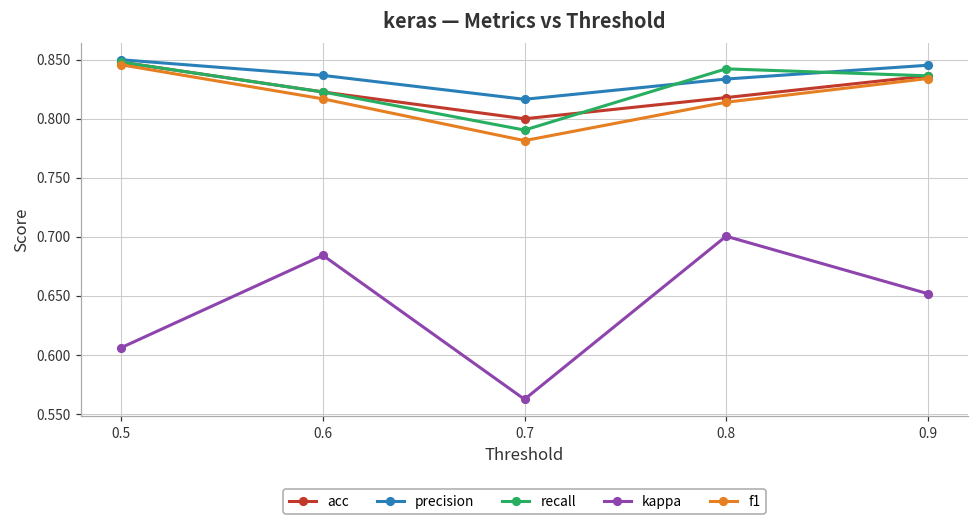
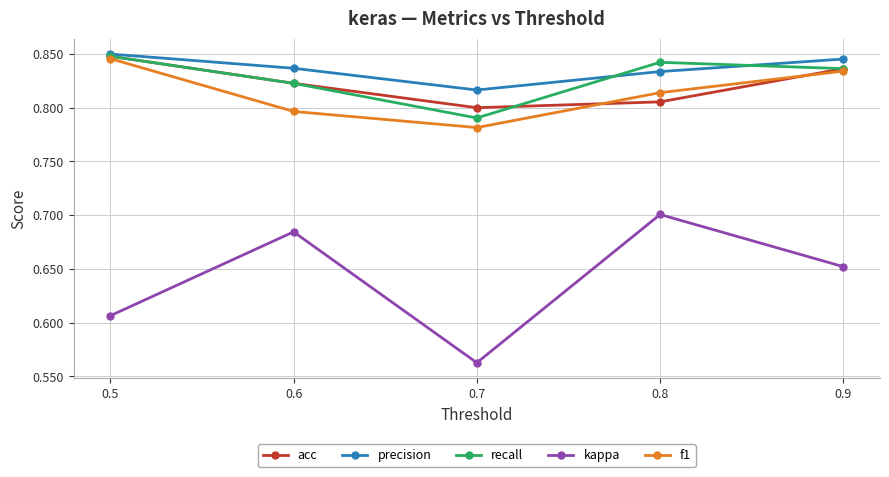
f1, 0.6: 0.817 -> 0.796
acc, 0.8: 0.818 -> 0.805
